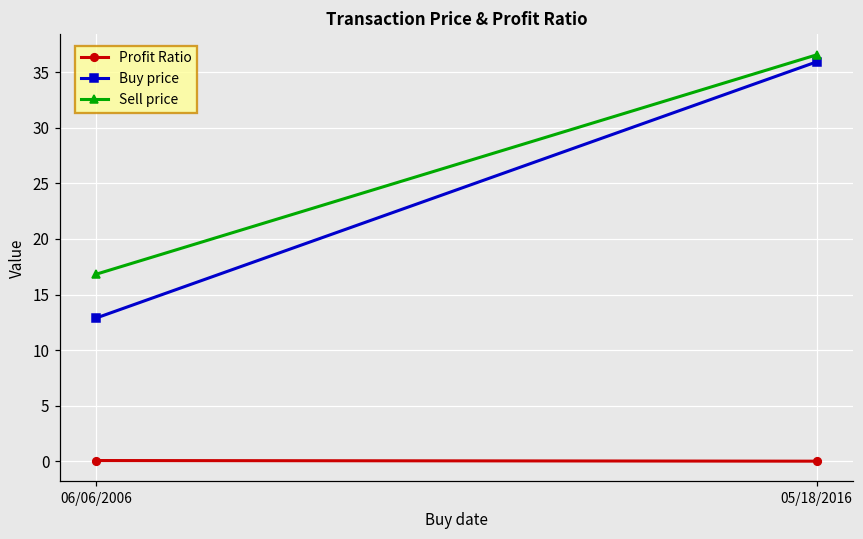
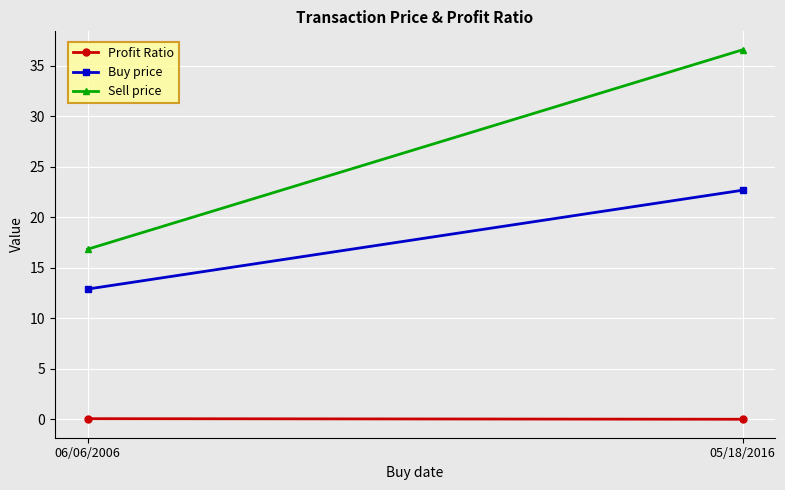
Buy price, 05/18/2016: 35.9 -> 22.7
